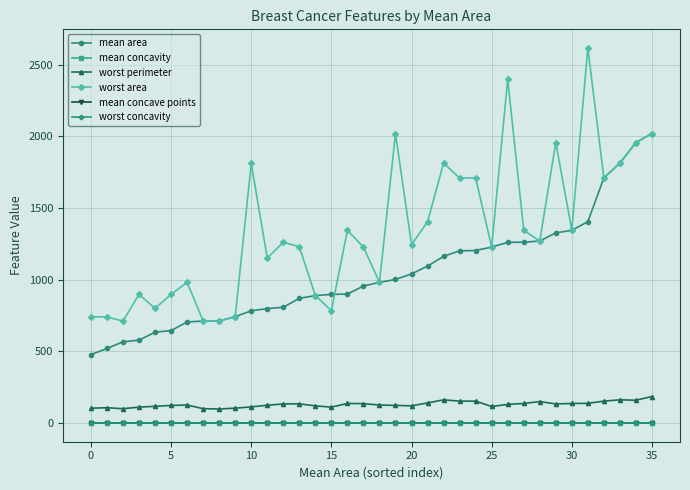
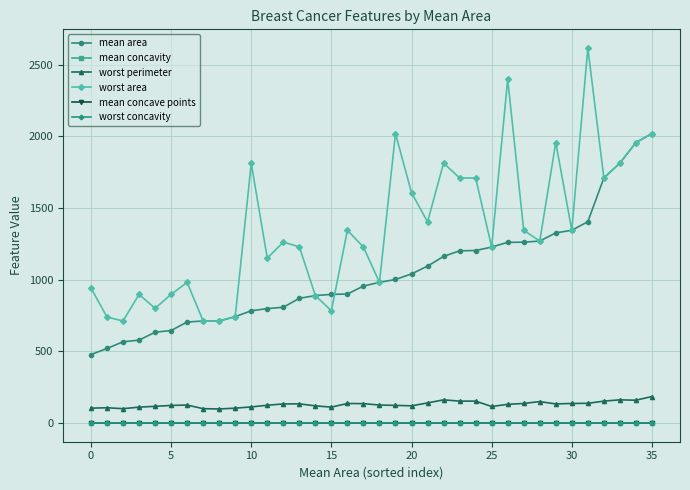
worst area, 0: 740 -> 940
worst area, 20: 1240 -> 1610
